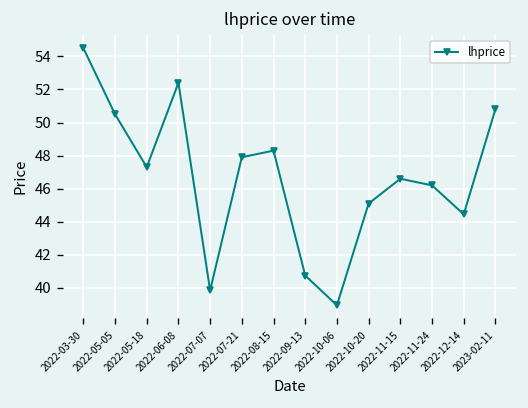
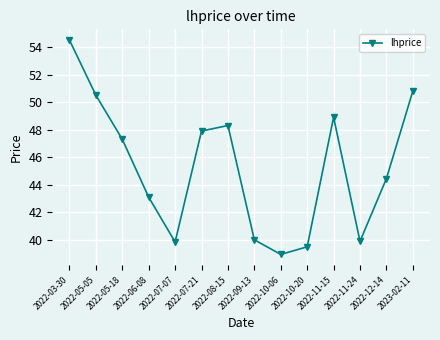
2022-06-08: 52.4 -> 43.1
2022-09-13: 40.8 -> 40.0
2022-10-20: 45.1 -> 39.5
2022-11-15: 46.6 -> 48.9
2022-11-24: 46.2 -> 39.9
